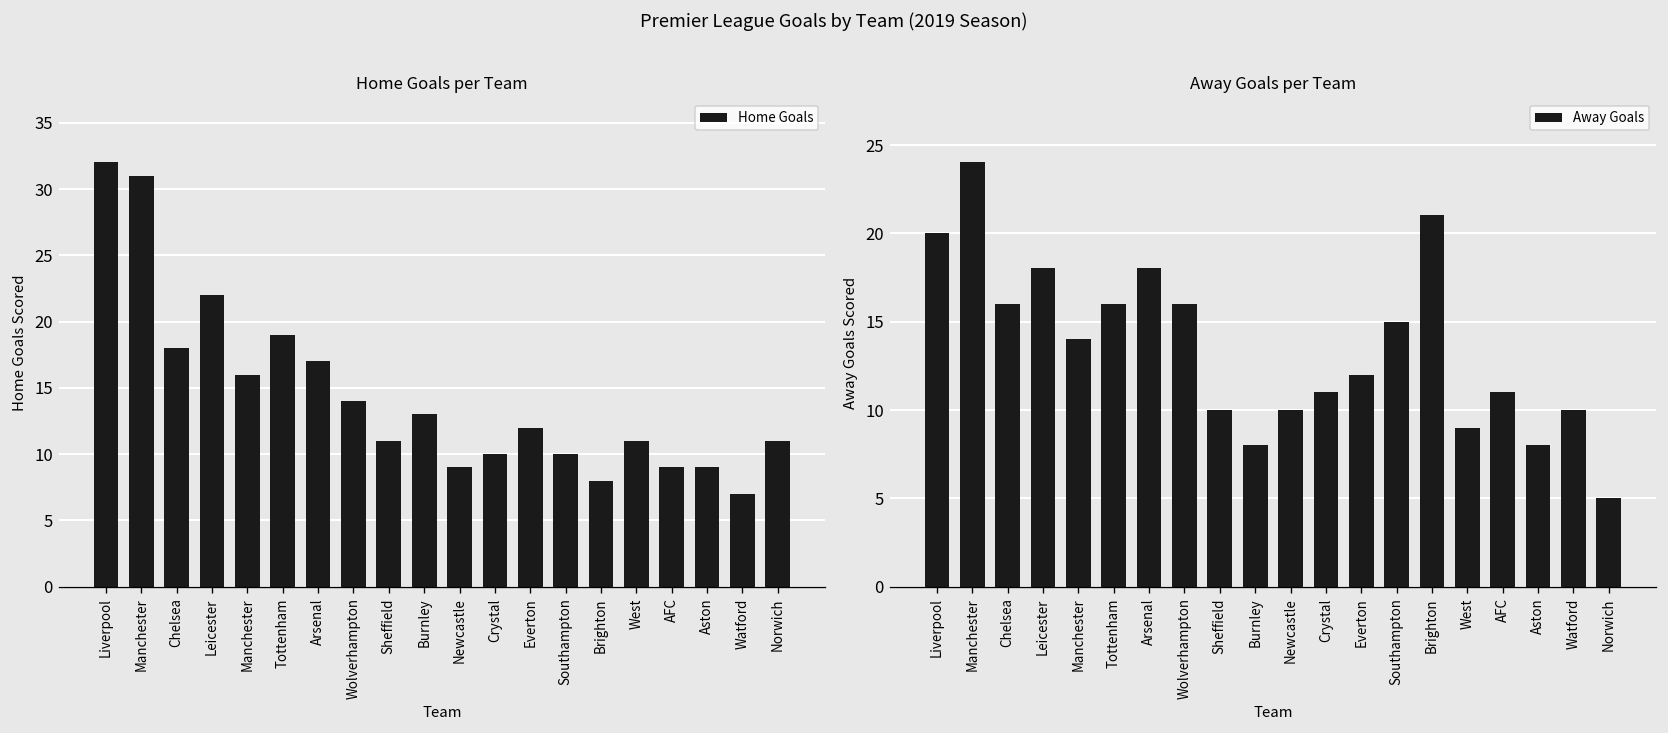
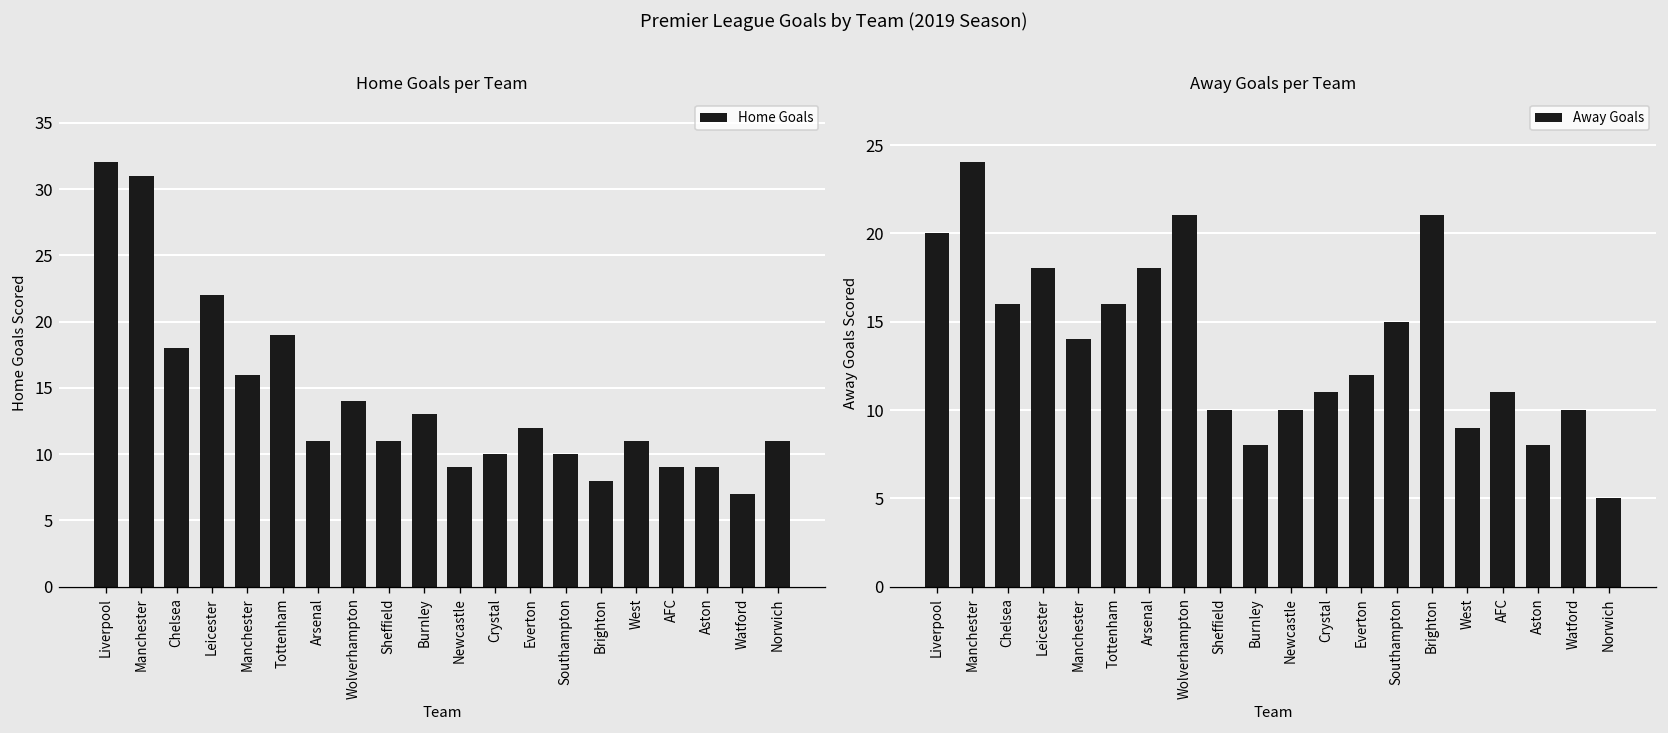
Home Goals per Team, Arsenal: 17 -> 11
Away Goals per Team, Wolverhampton: 16 -> 21
